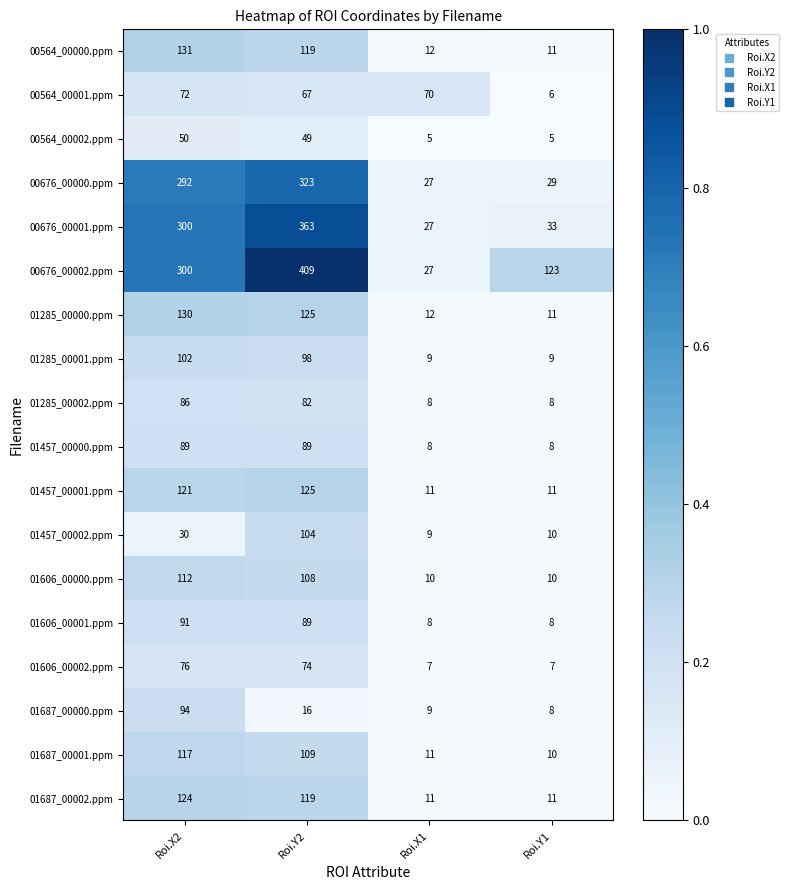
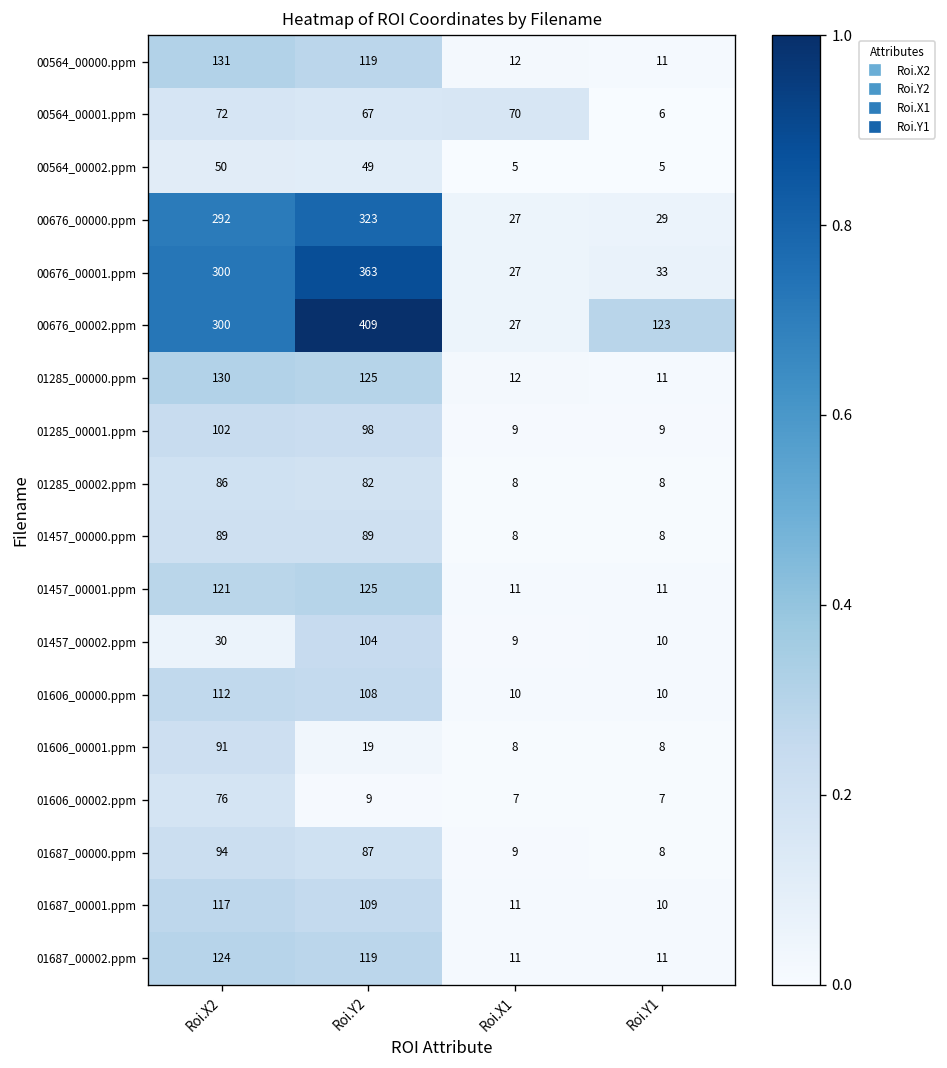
01606_00001.ppm, Roi.Y2: 89 -> 19
01606_00002.ppm, Roi.Y2: 74 -> 9
01687_00000.ppm, Roi.Y2: 16 -> 87
